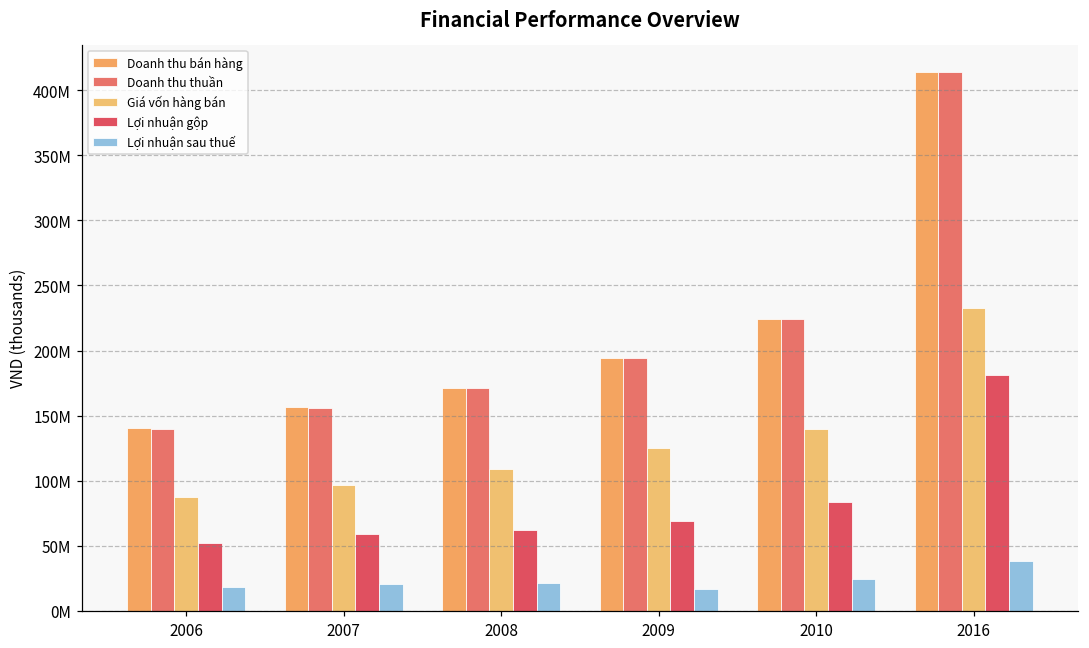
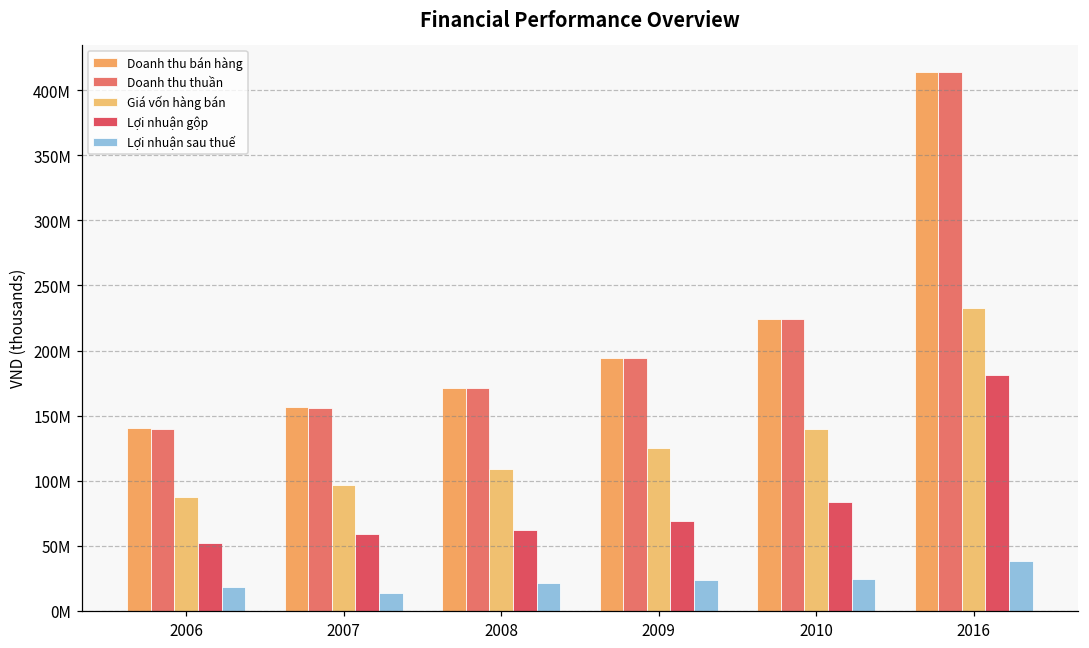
Lợi nhuận sau thuế, 2007: 21000000 -> 13000000
Lợi nhuận sau thuế, 2009: 16000000 -> 24000000
